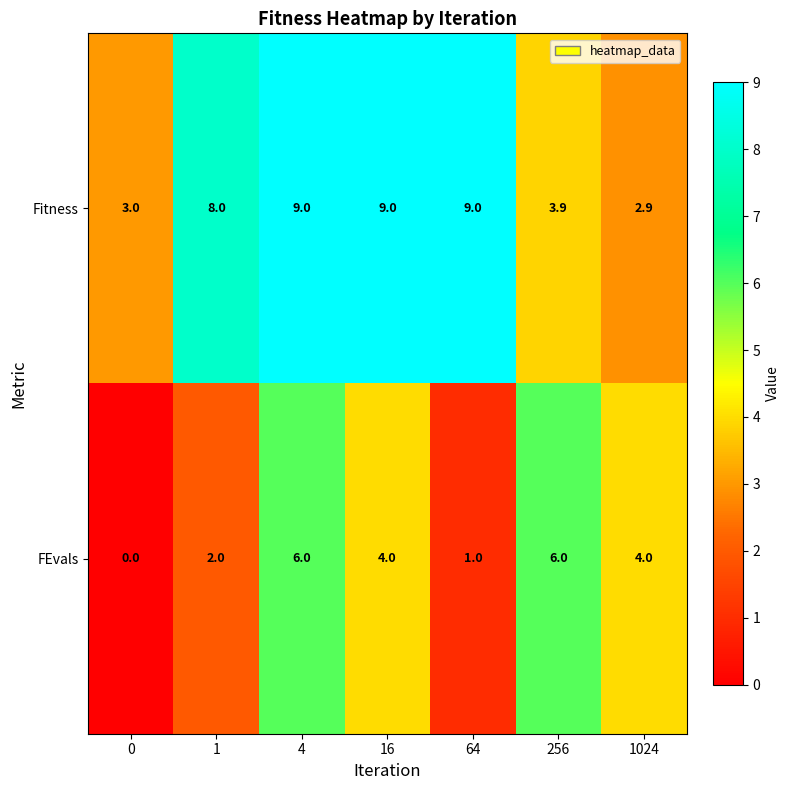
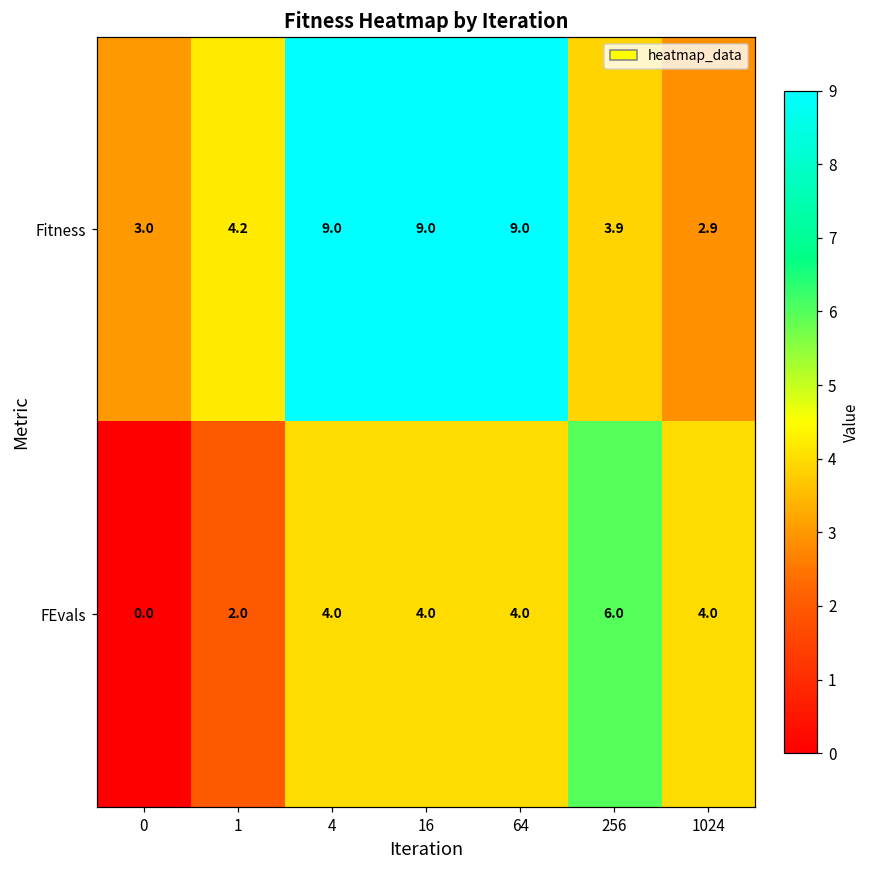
Fitness, 1: 8.0 -> 4.2
FEvals, 4: 6.0 -> 4.0
FEvals, 64: 1.0 -> 4.0
